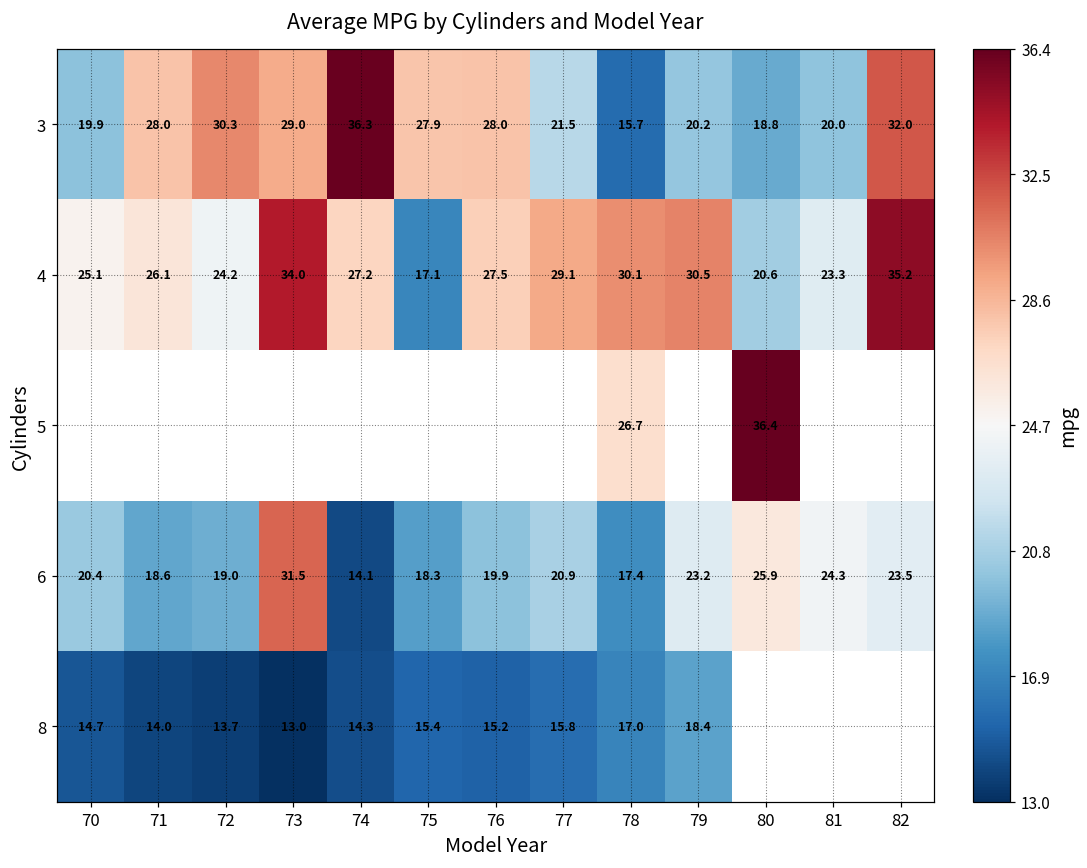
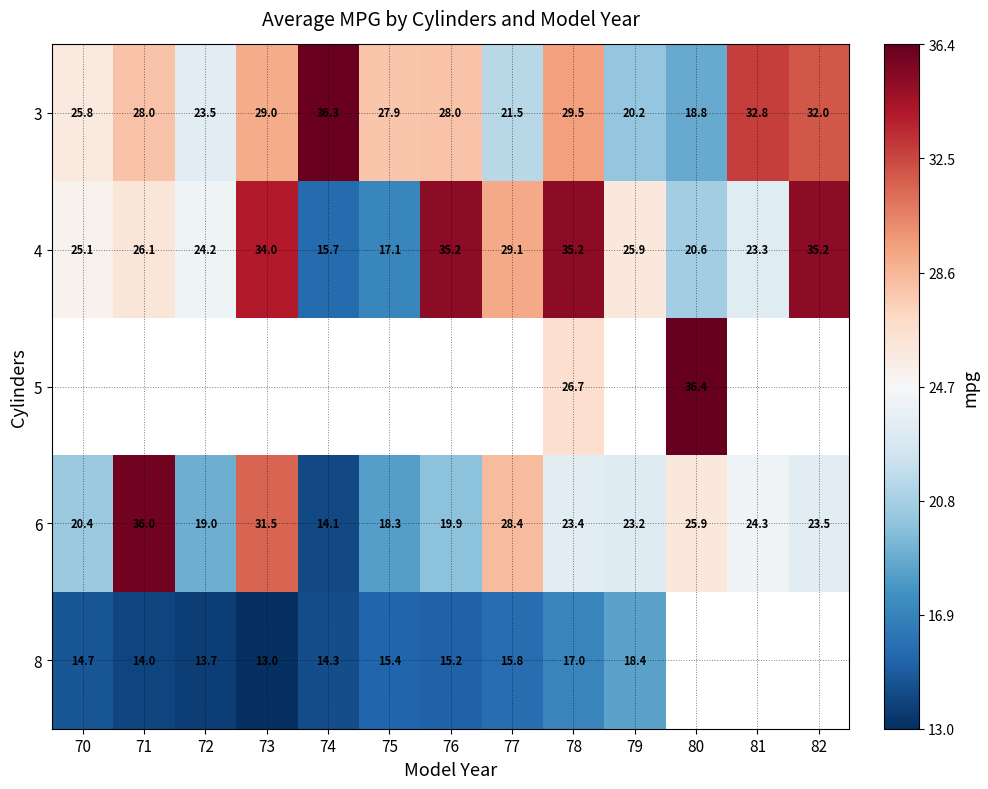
3, 70: 19.9 -> 25.8
3, 72: 30.3 -> 23.5
3, 78: 15.7 -> 29.5
3, 81: 20.0 -> 32.8
4, 74: 27.2 -> 15.7
4, 76: 27.5 -> 35.2
4, 78: 30.1 -> 35.2
4, 79: 30.5 -> 25.9
6, 71: 18.6 -> 36.0
6, 77: 20.9 -> 28.4
6, 78: 17.4 -> 23.4
